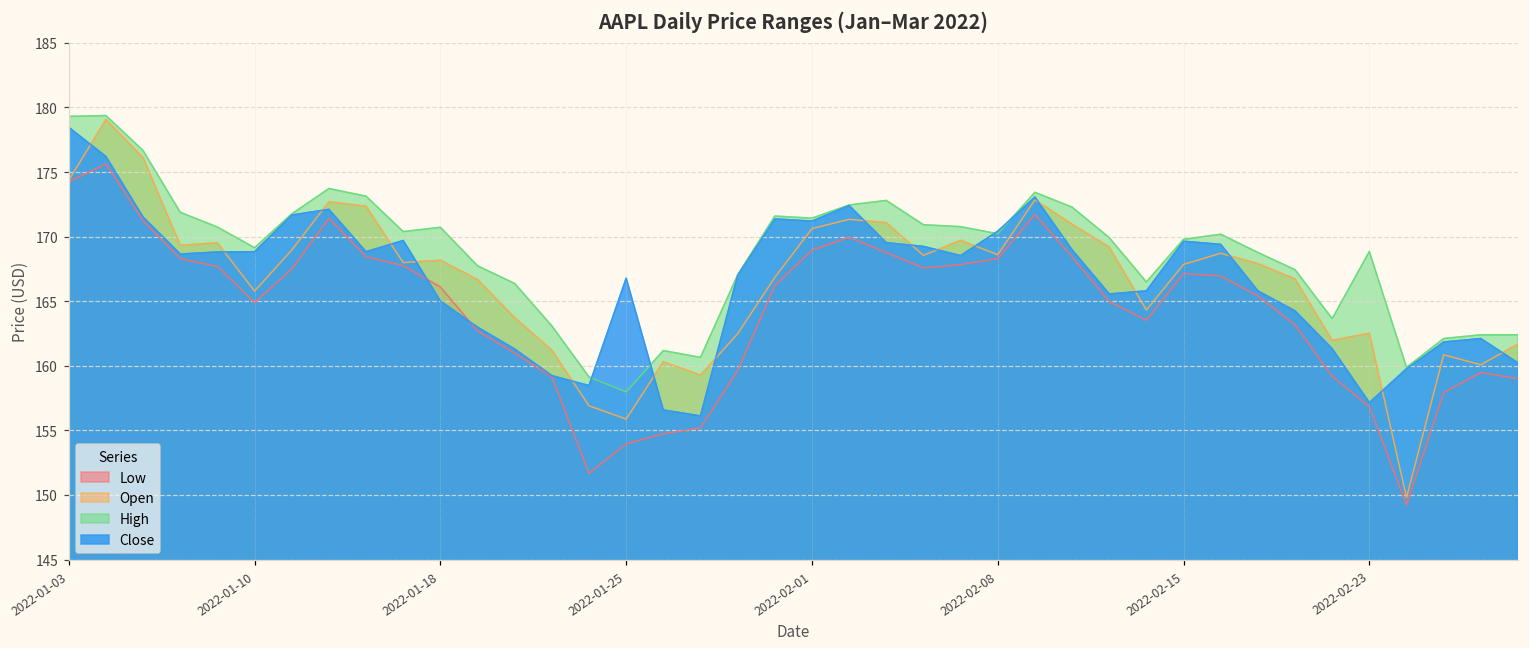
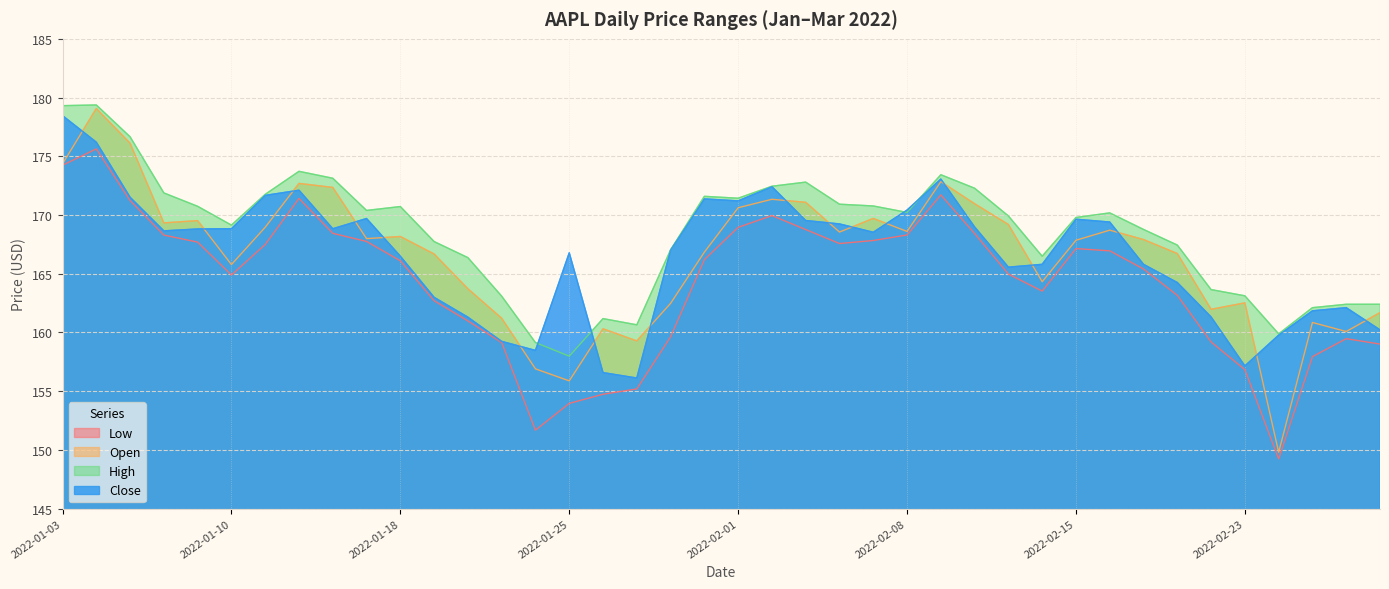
Close, 2022-01-18: 165.0 -> 166.5
High, 2022-02-23: 168.9 -> 163.1
